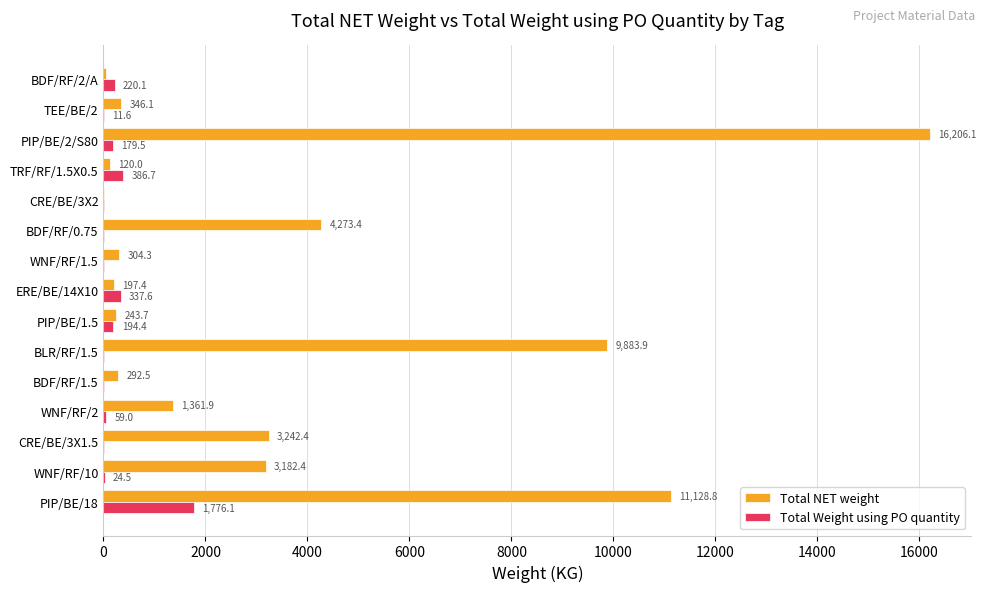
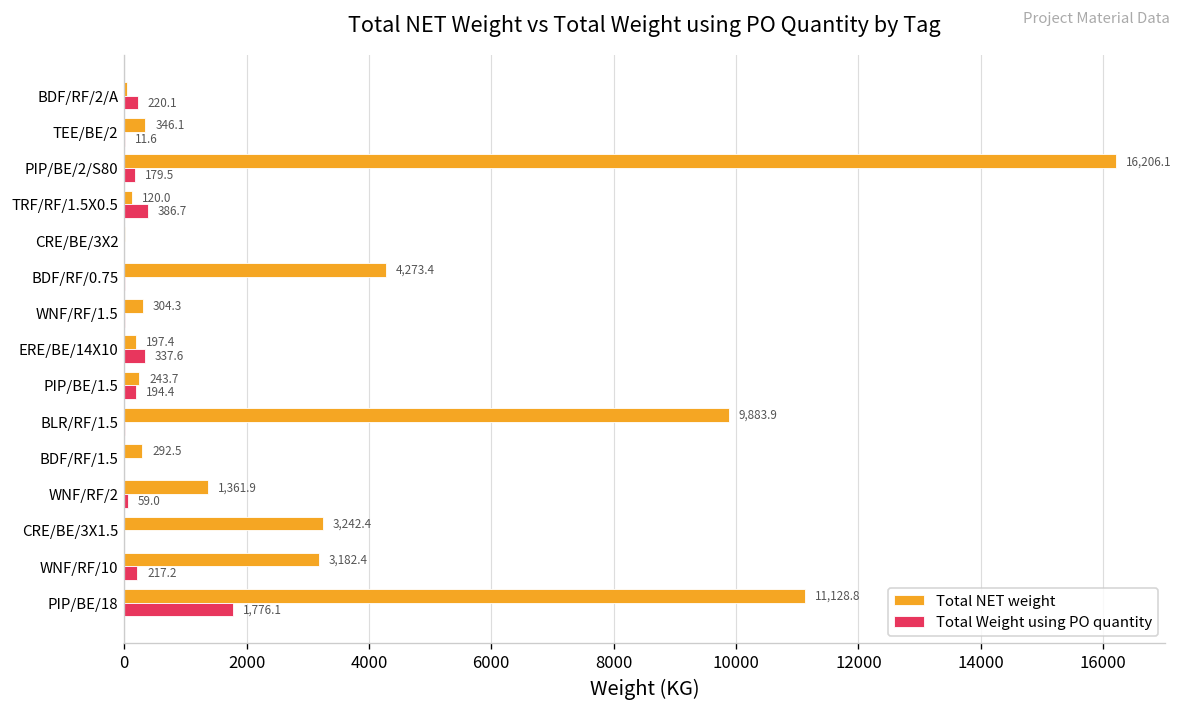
Total Weight using PO quantity, WNF/RF/10: 24.5 -> 217.2
